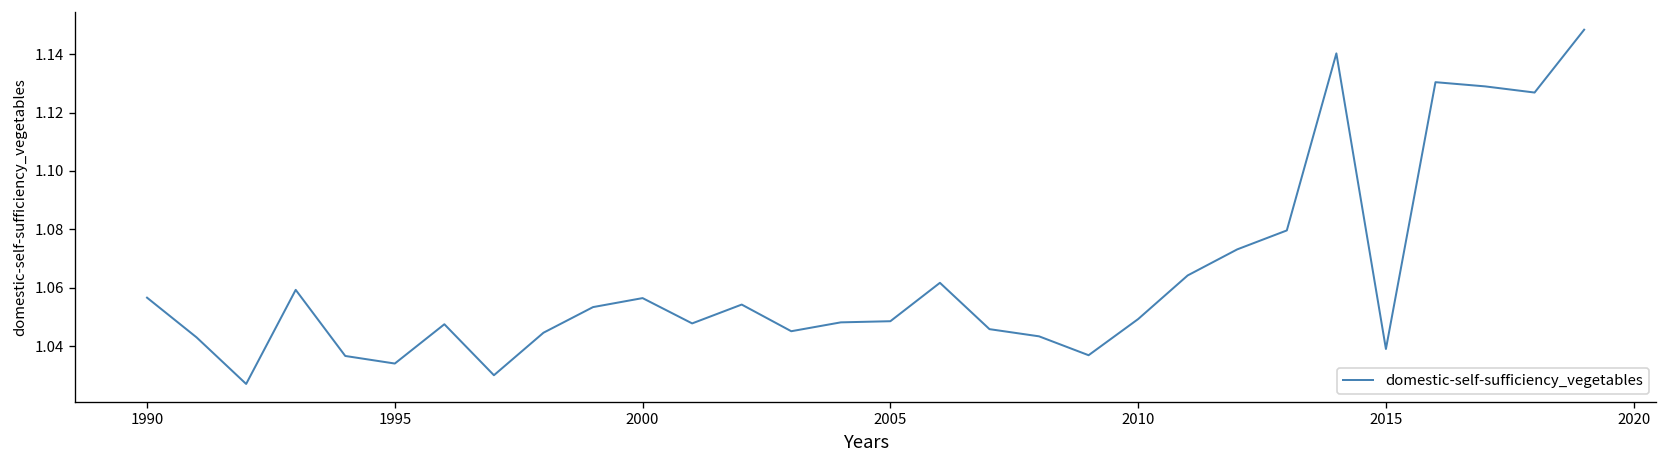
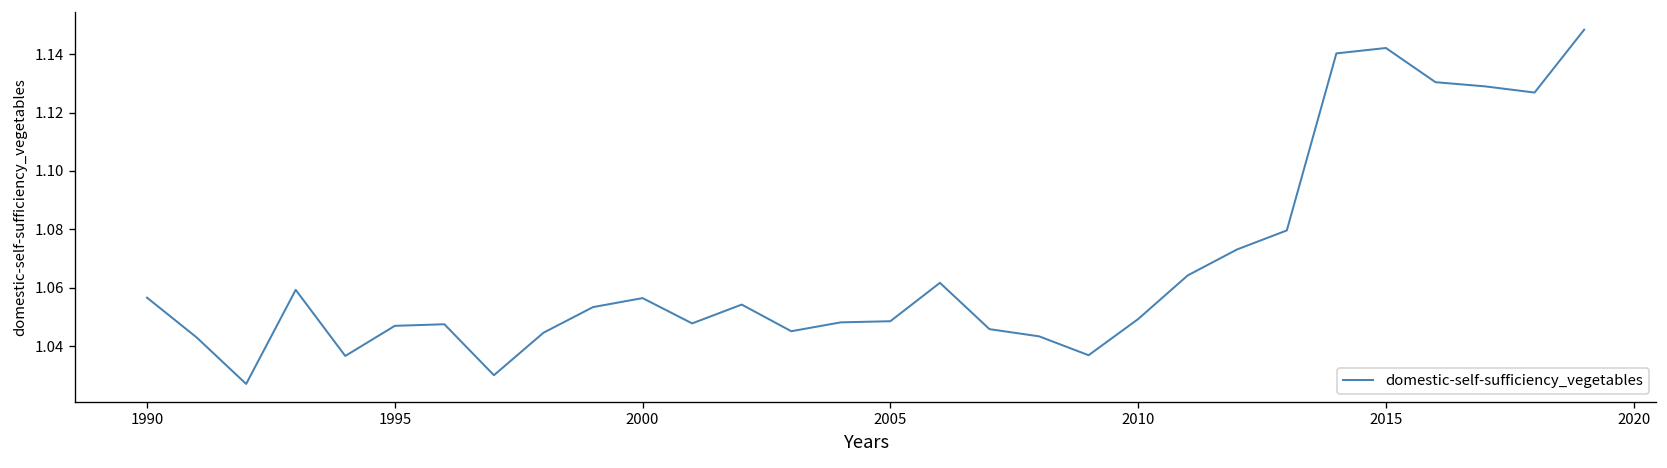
1995: 1.034 -> 1.047
2015: 1.039 -> 1.142
